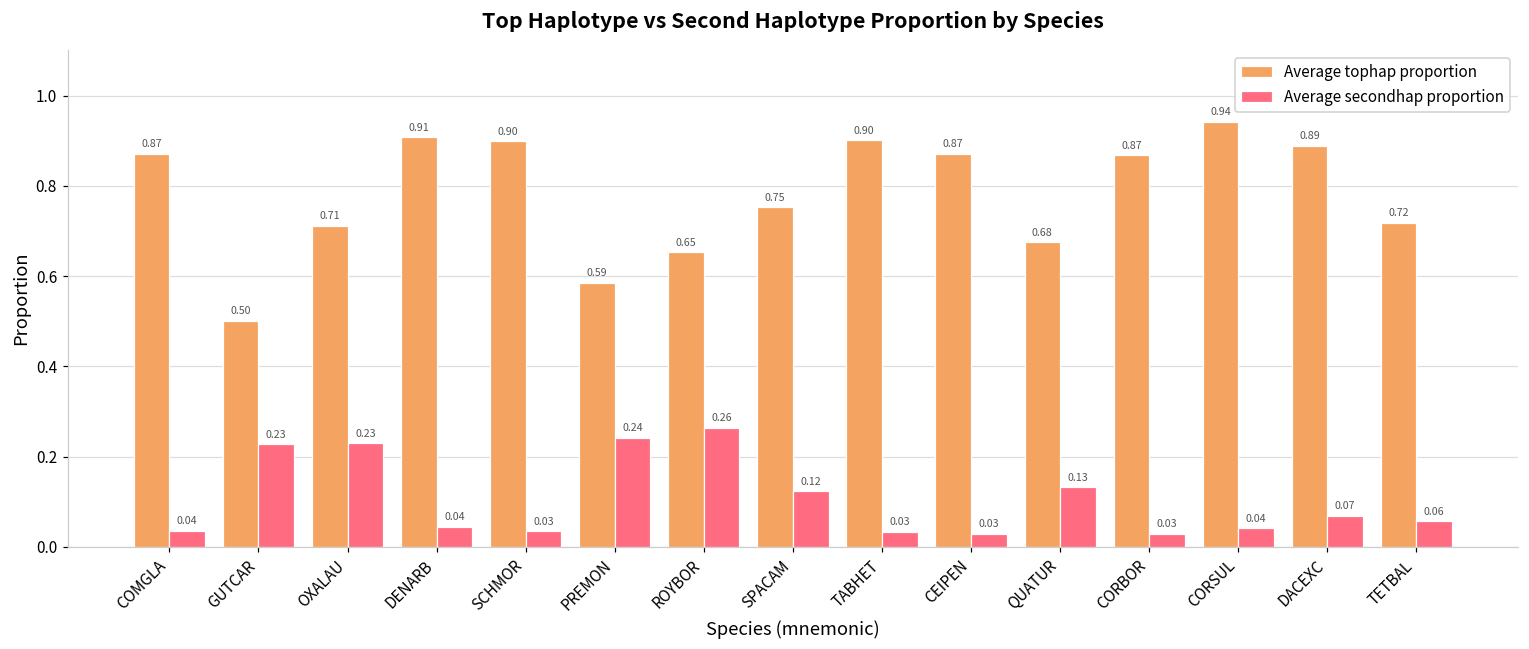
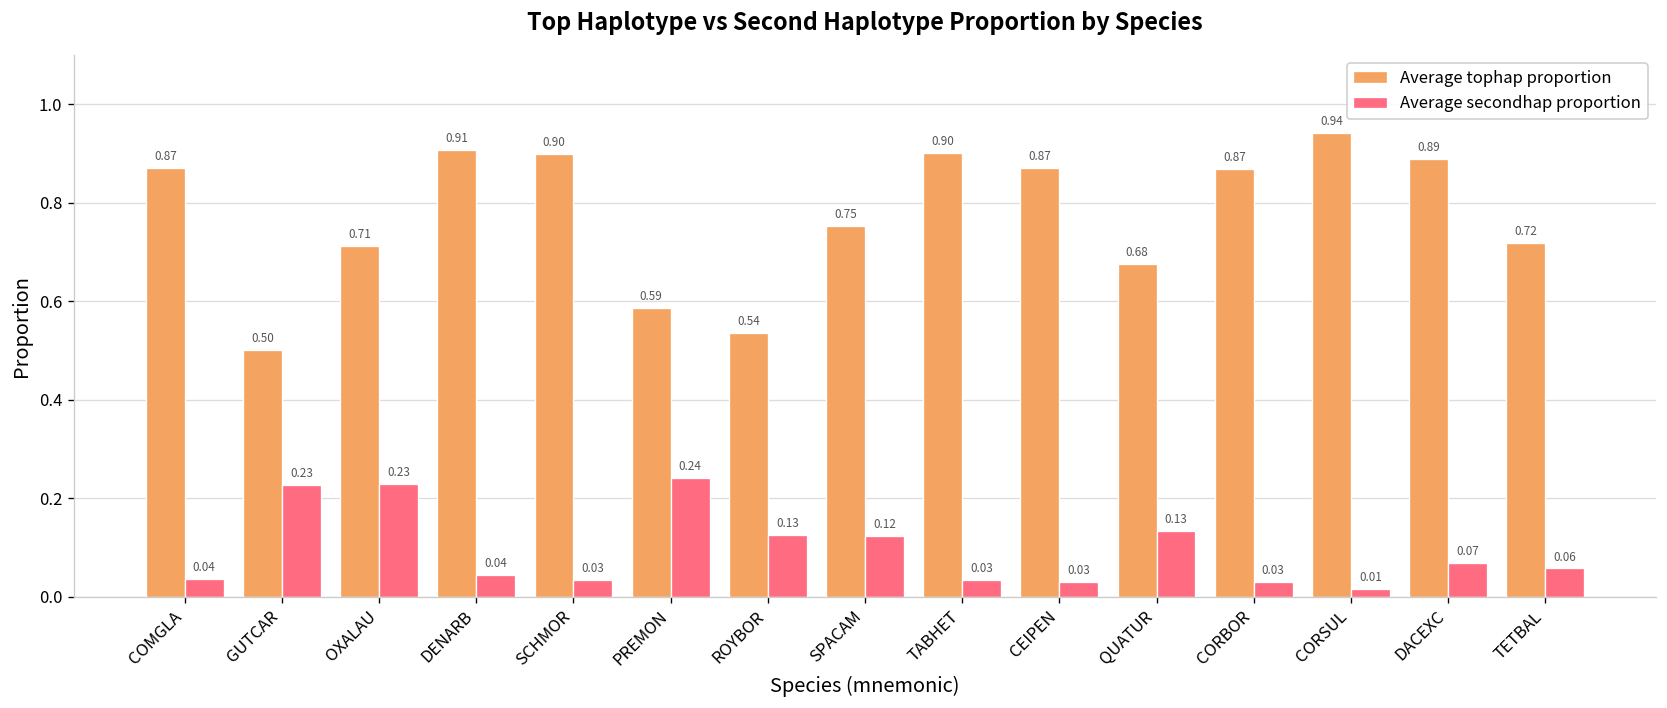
Average tophap proportion, ROYBOR: 0.65 -> 0.54
Average secondhap proportion, ROYBOR: 0.26 -> 0.13
Average secondhap proportion, CORSUL: 0.04 -> 0.01
